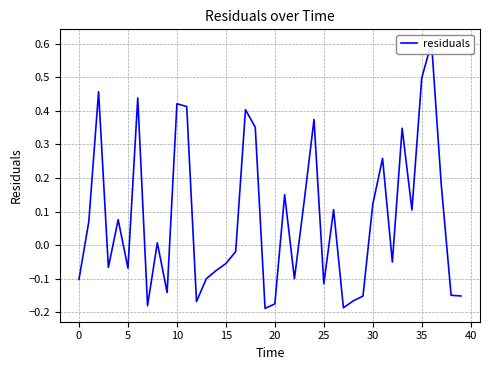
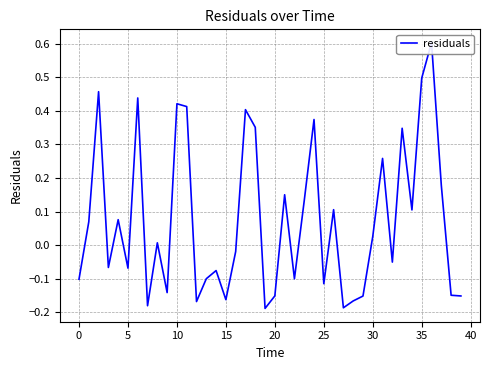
15: -0.05 -> -0.16
20: -0.18 -> -0.15
30: 0.12 -> 0.03
